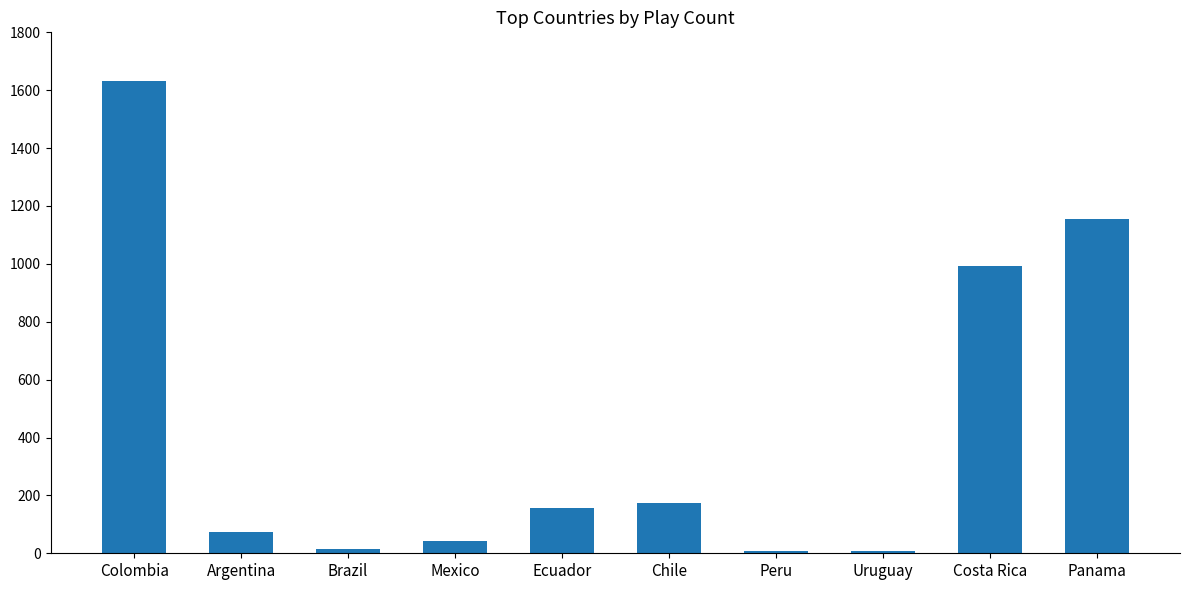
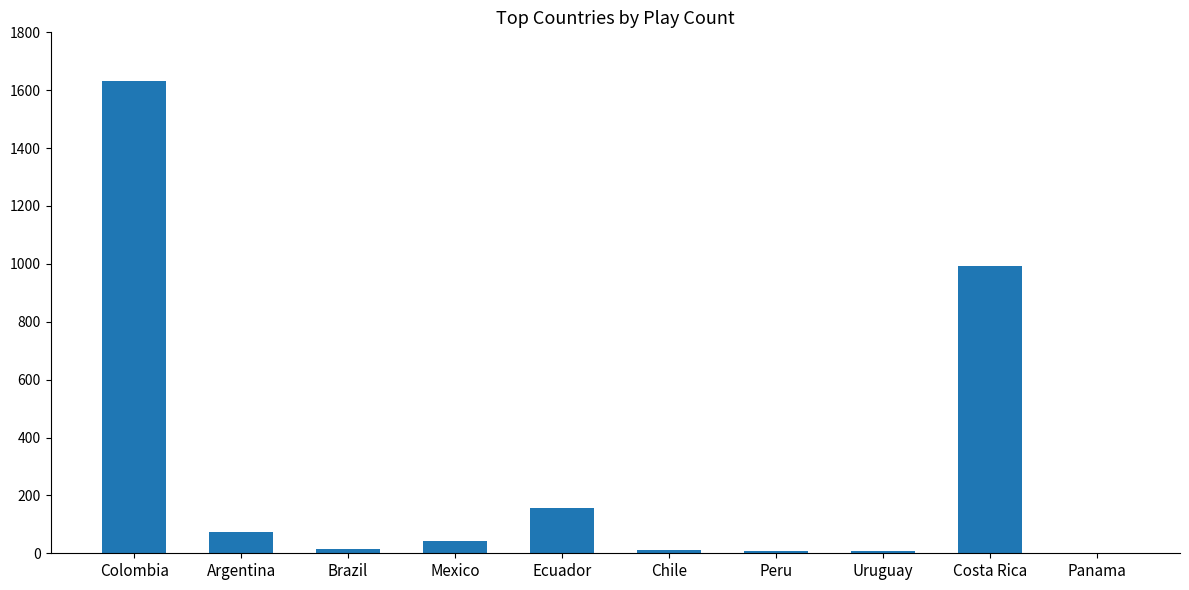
Chile: 170 -> 10
Panama: 1160 -> 0
